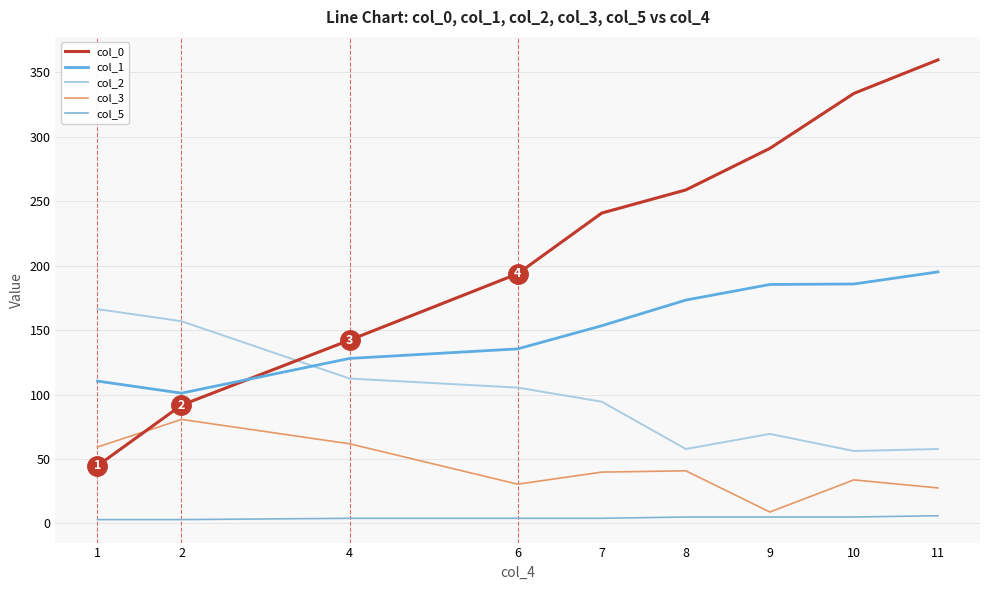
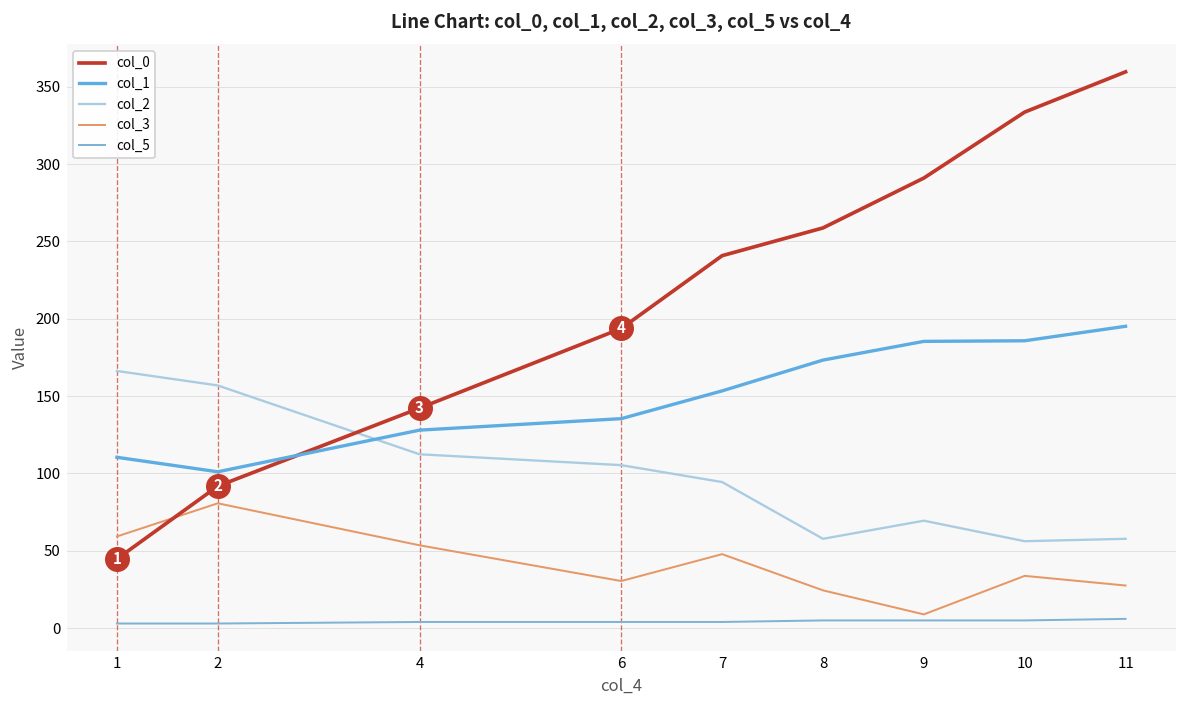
col_3, 4: 62 -> 54
col_3, 7: 40 -> 48
col_3, 8: 41 -> 24
